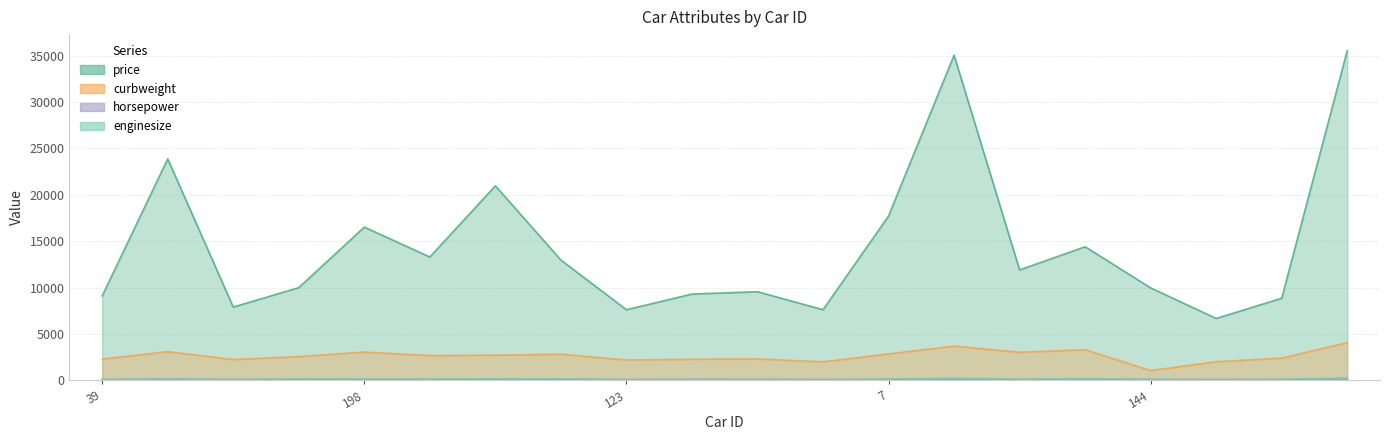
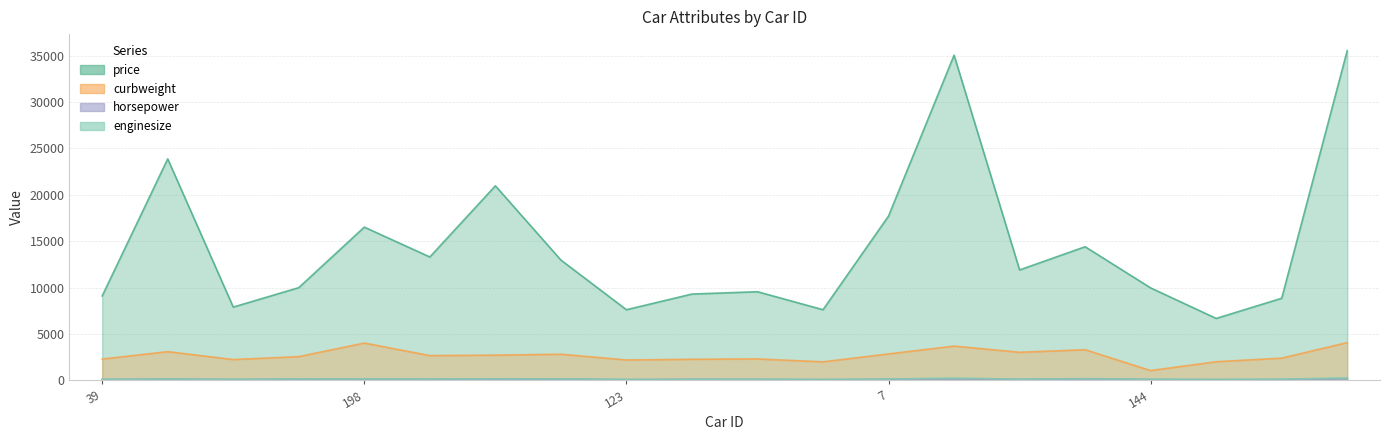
curbweight, 198: 3000 -> 4000
